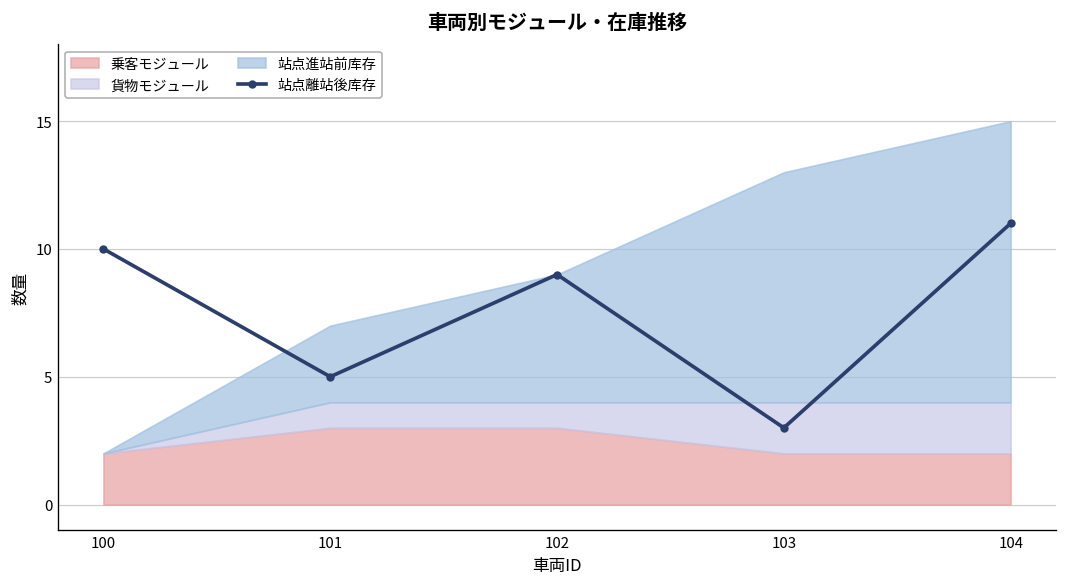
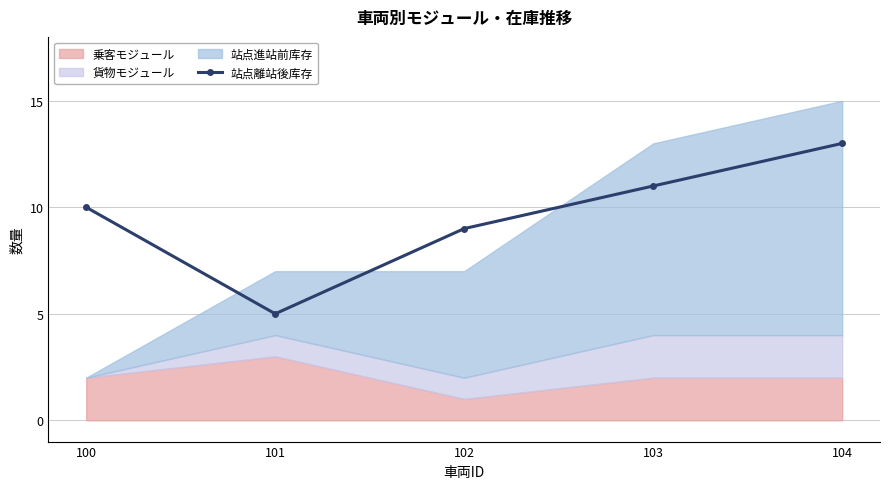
乗客モジュール, 102: 3 -> 1
站点離站後库存, 103: 3 -> 11
站点離站後库存, 104: 11 -> 13
